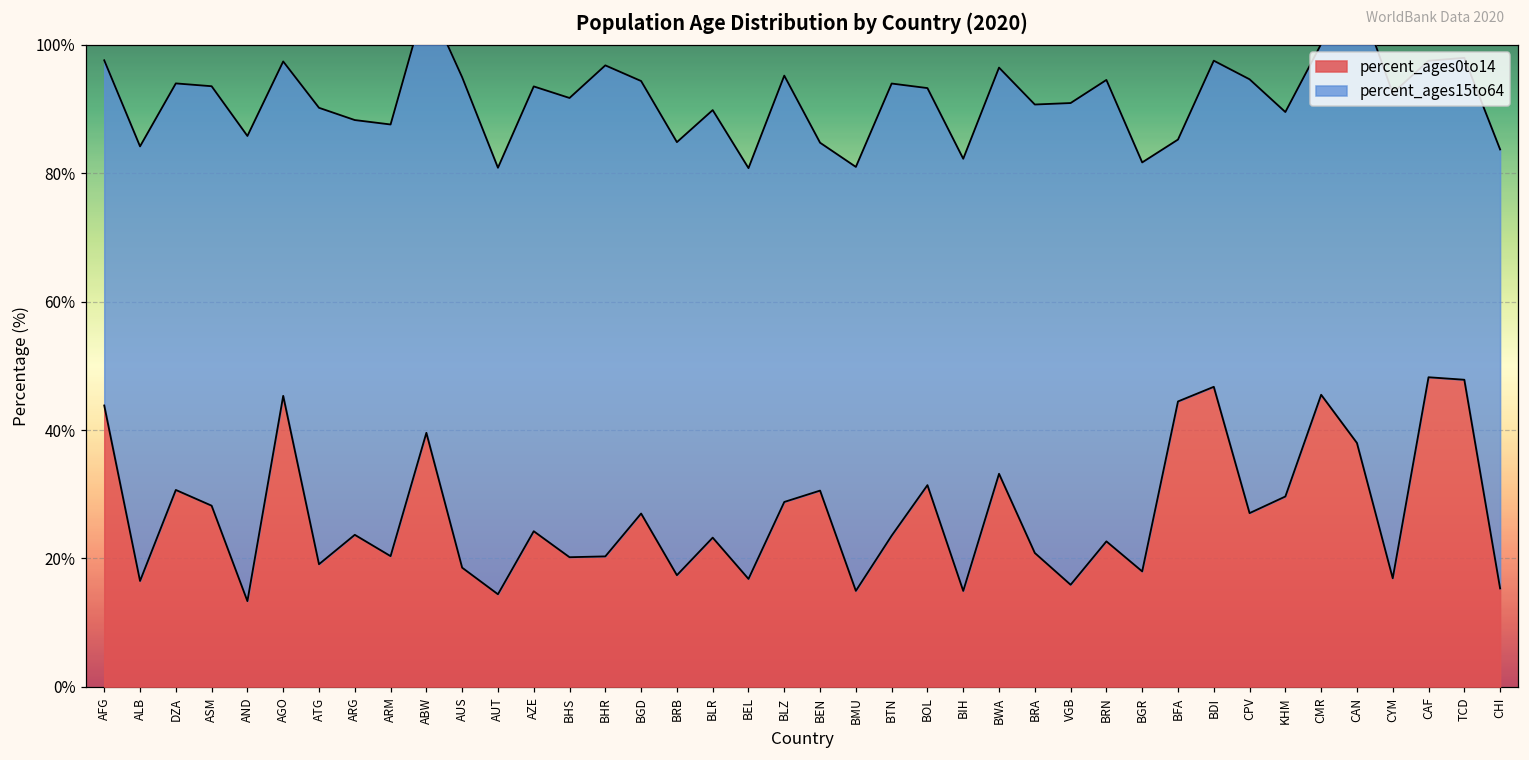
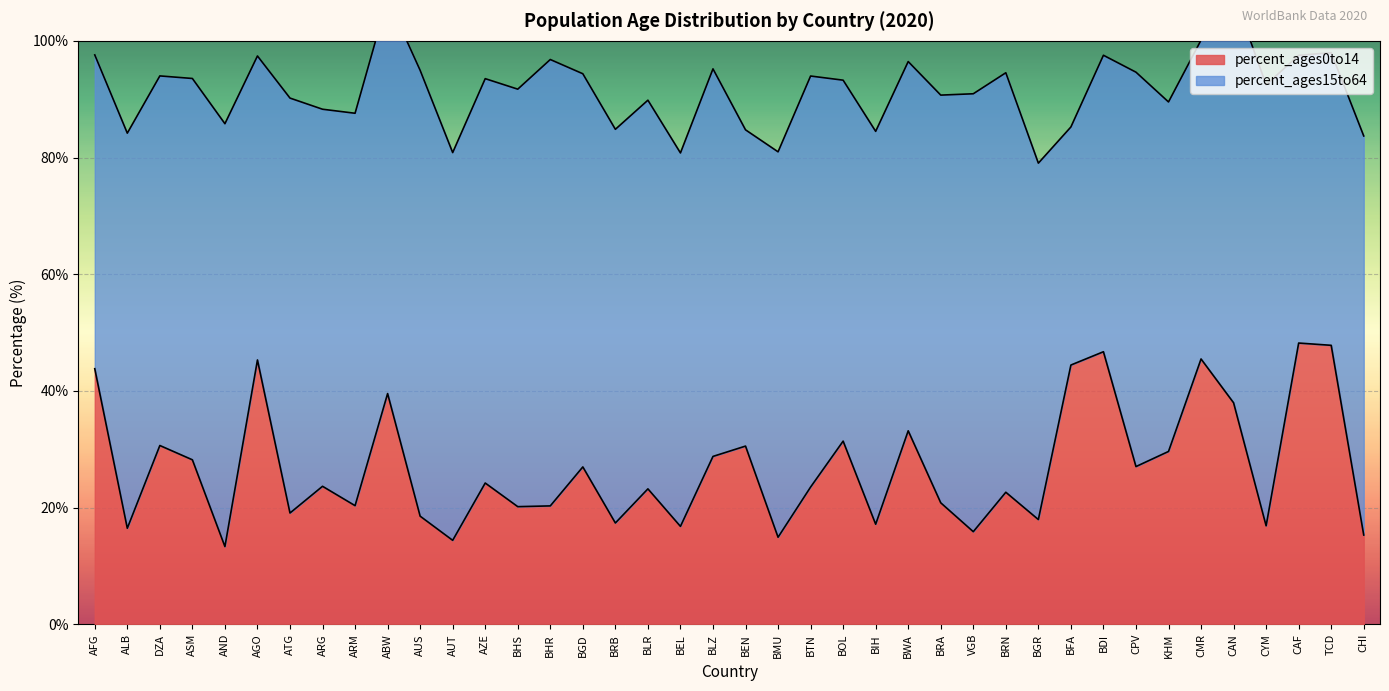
percent_ages0to14, BIH: 15% -> 17%
percent_ages15to64, BGR: 64% -> 61%
